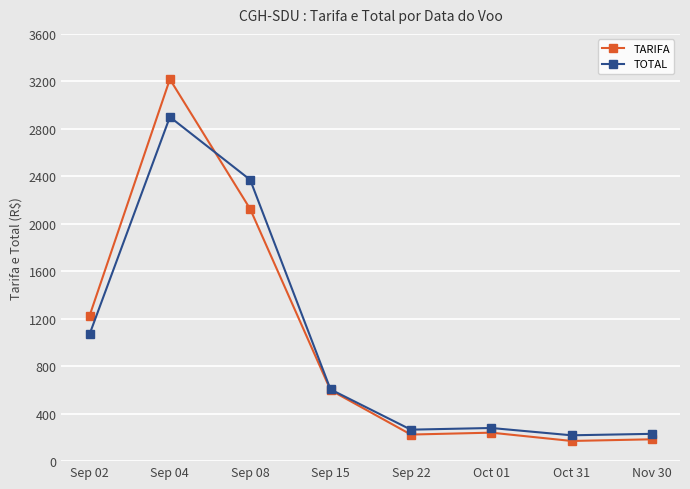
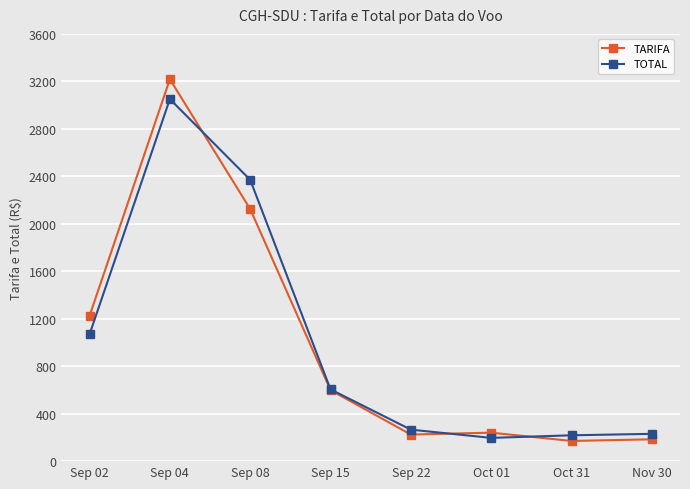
TOTAL, Sep 04: 2900 -> 3050
TOTAL, Oct 01: 280 -> 200
